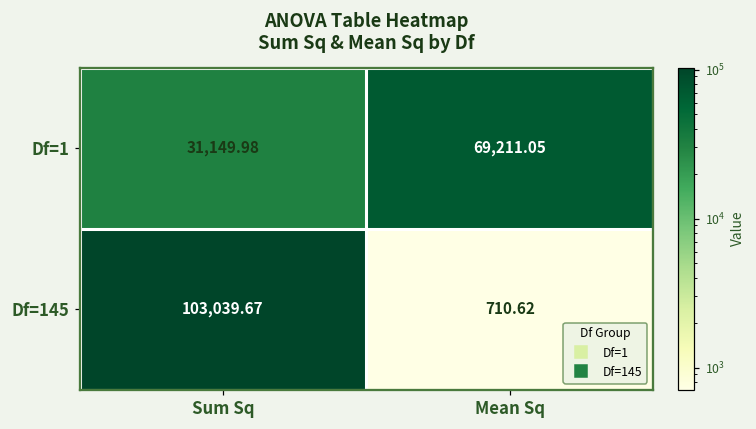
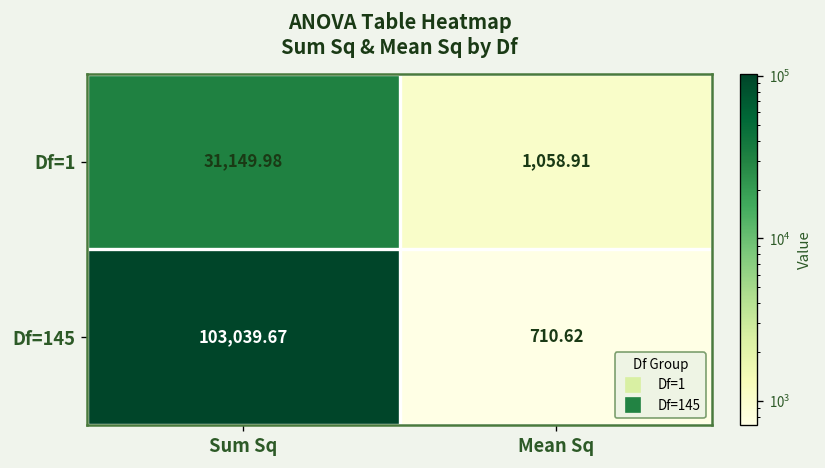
Df=1, Mean Sq: 69,211.05 -> 1,058.91
